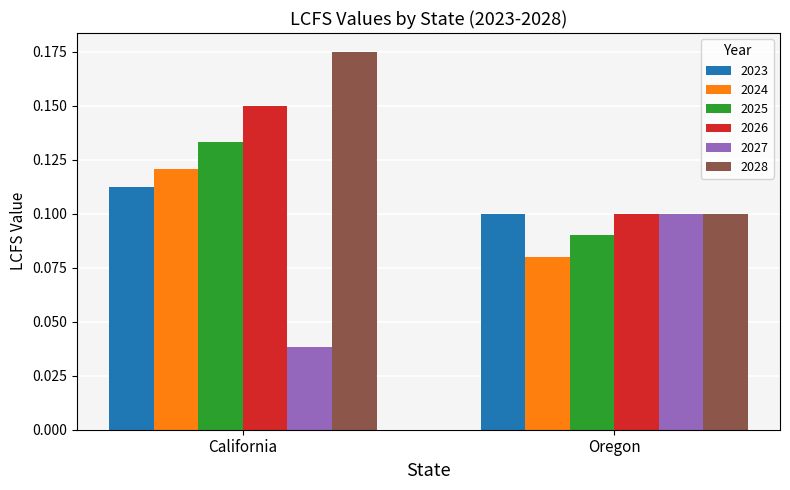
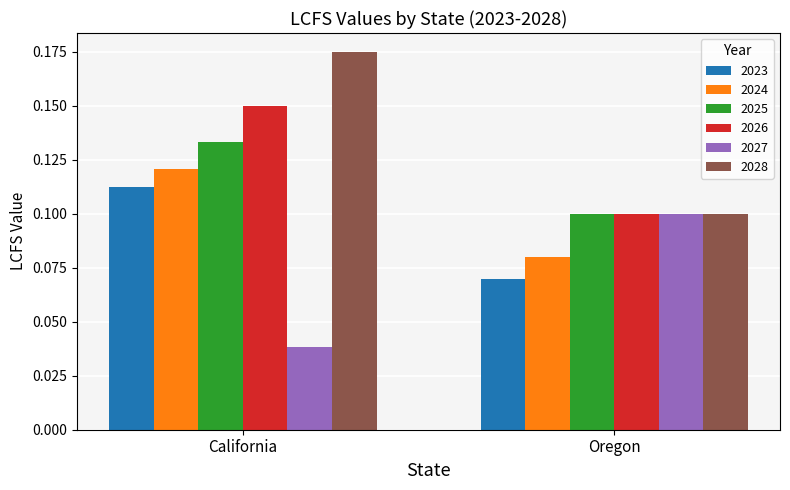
2023, Oregon: 0.10 -> 0.07
2025, Oregon: 0.09 -> 0.10
